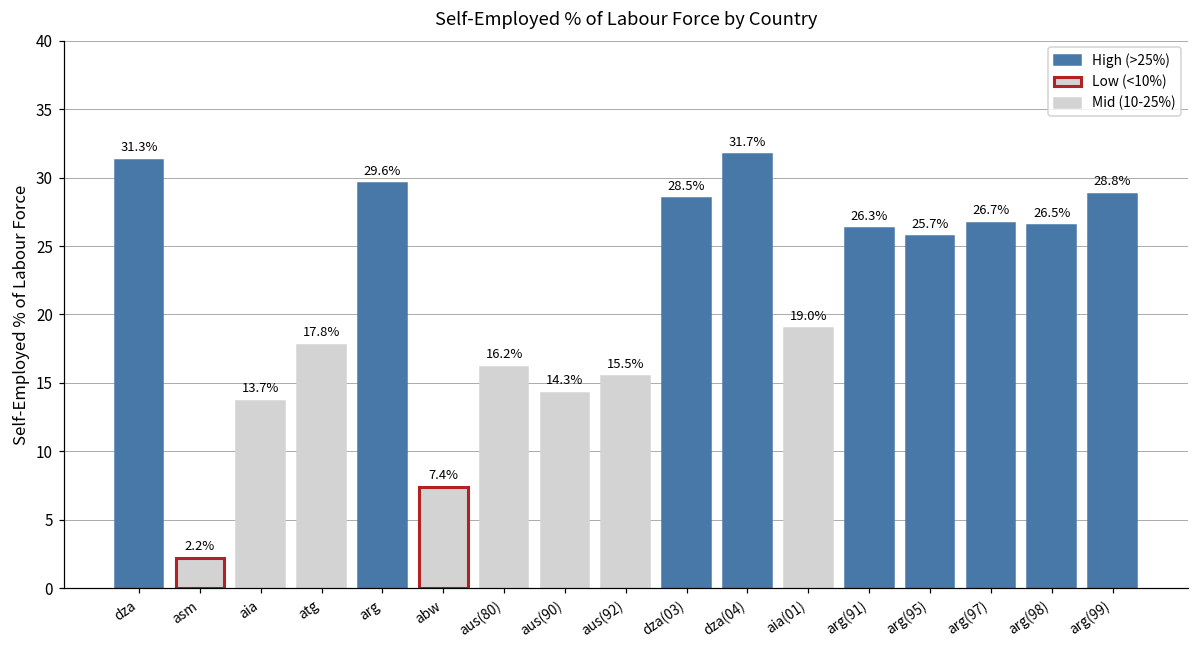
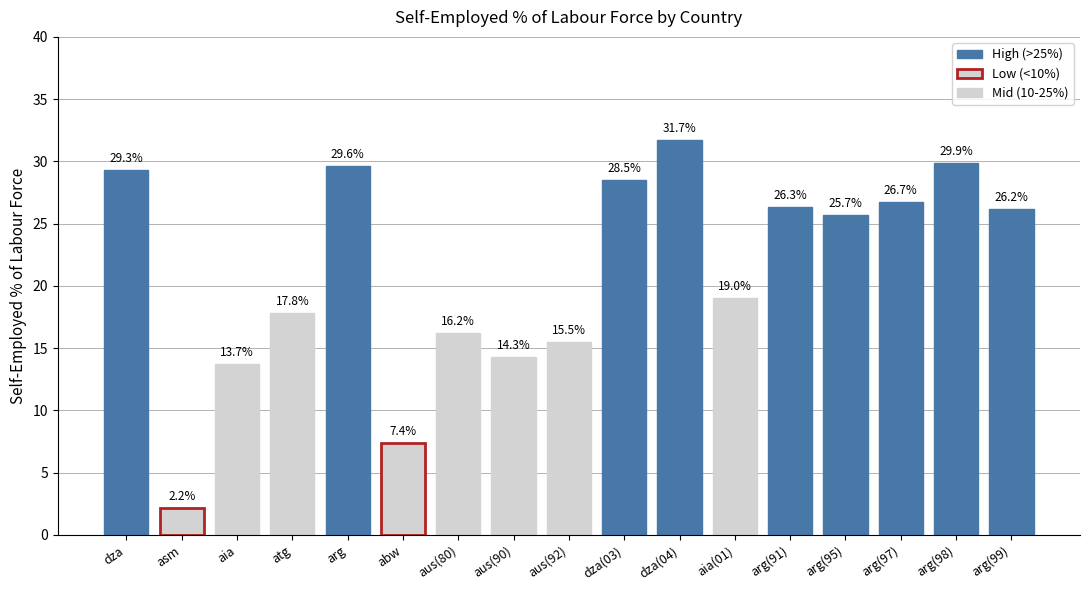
High (>25%), dza: 31.3% -> 29.3%
High (>25%), arg(98): 26.5% -> 29.9%
High (>25%), arg(99): 28.8% -> 26.2%
